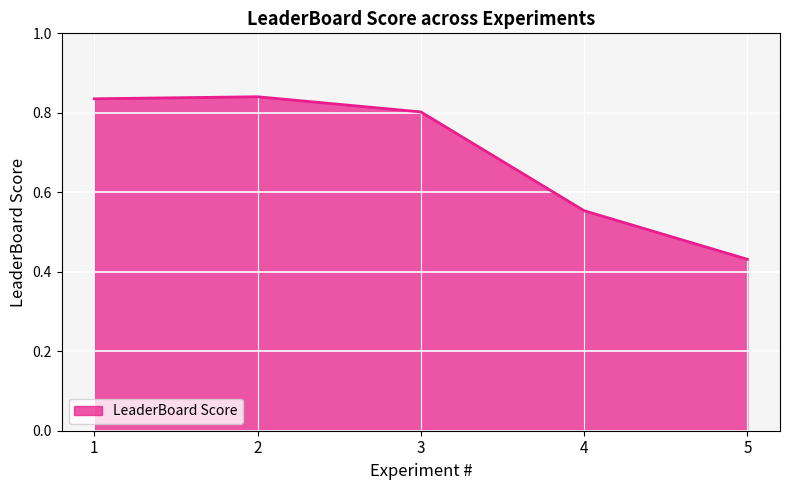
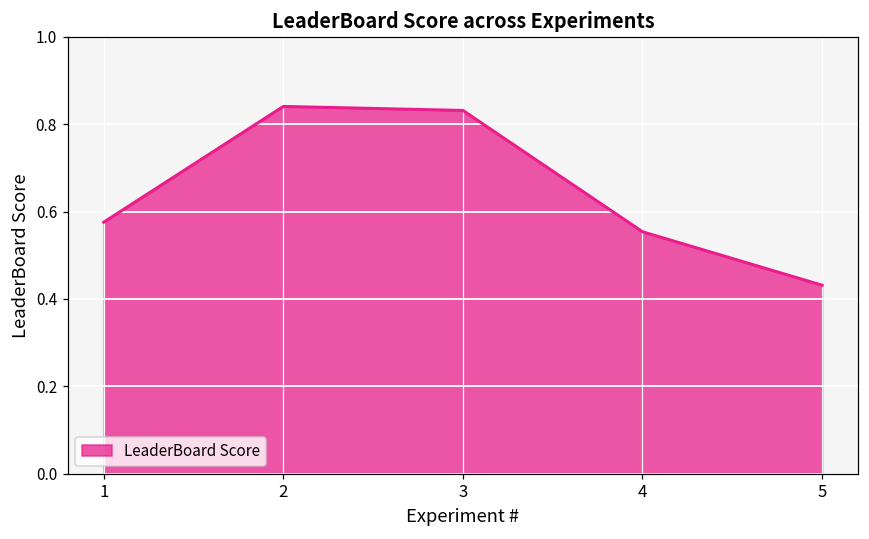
1: 0.84 -> 0.58
3: 0.80 -> 0.83
